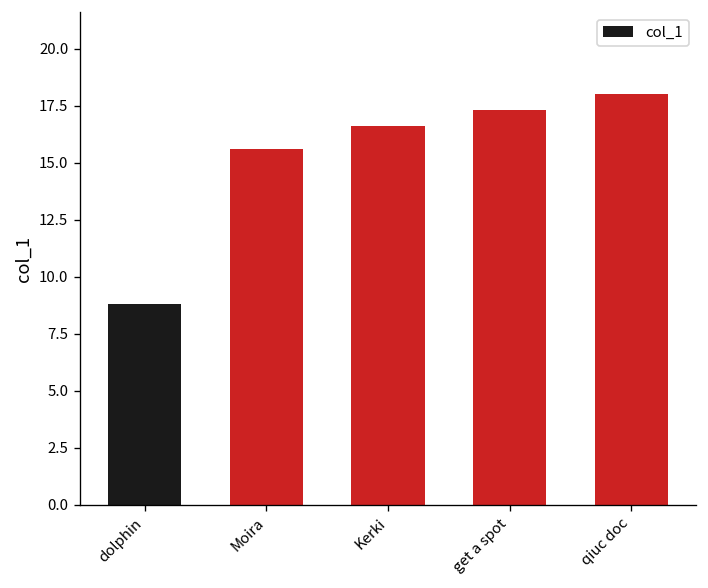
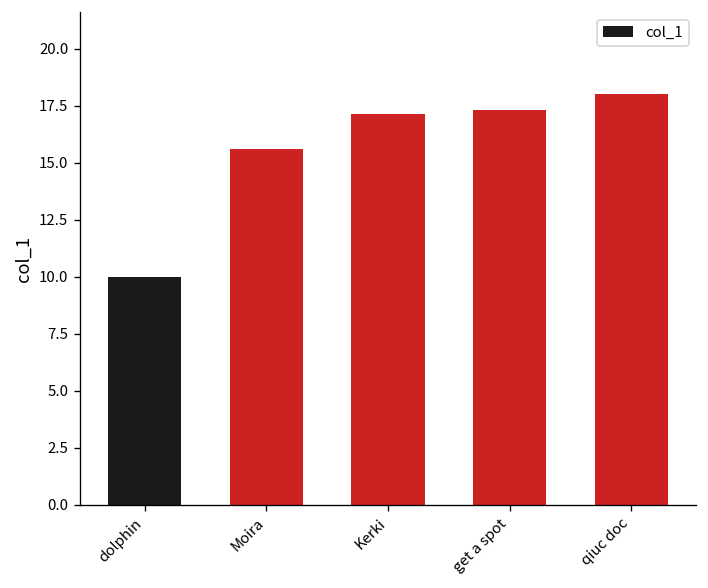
dolphin: 8.8 -> 10.0
Kerki: 16.6 -> 17.2
